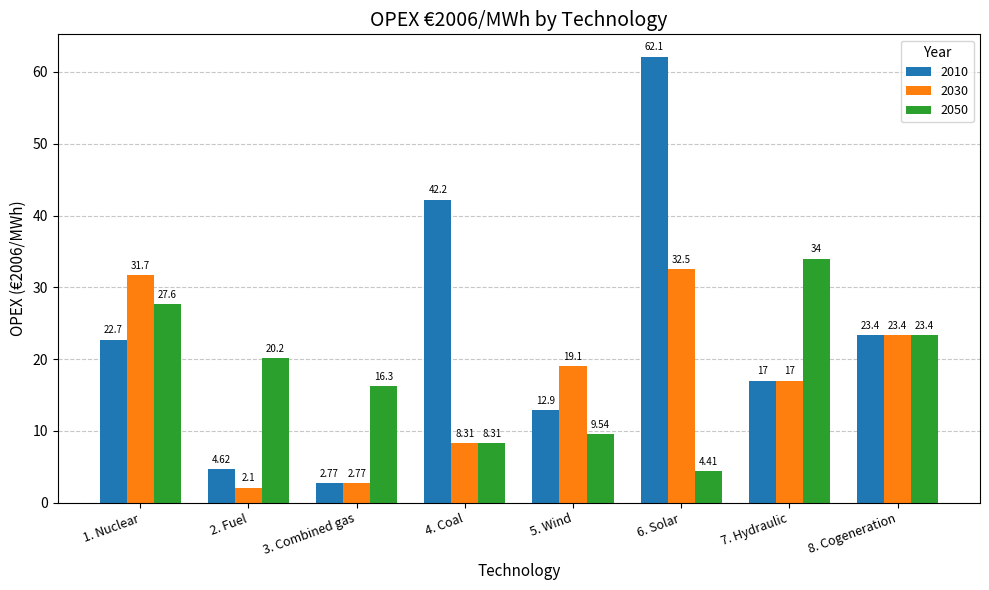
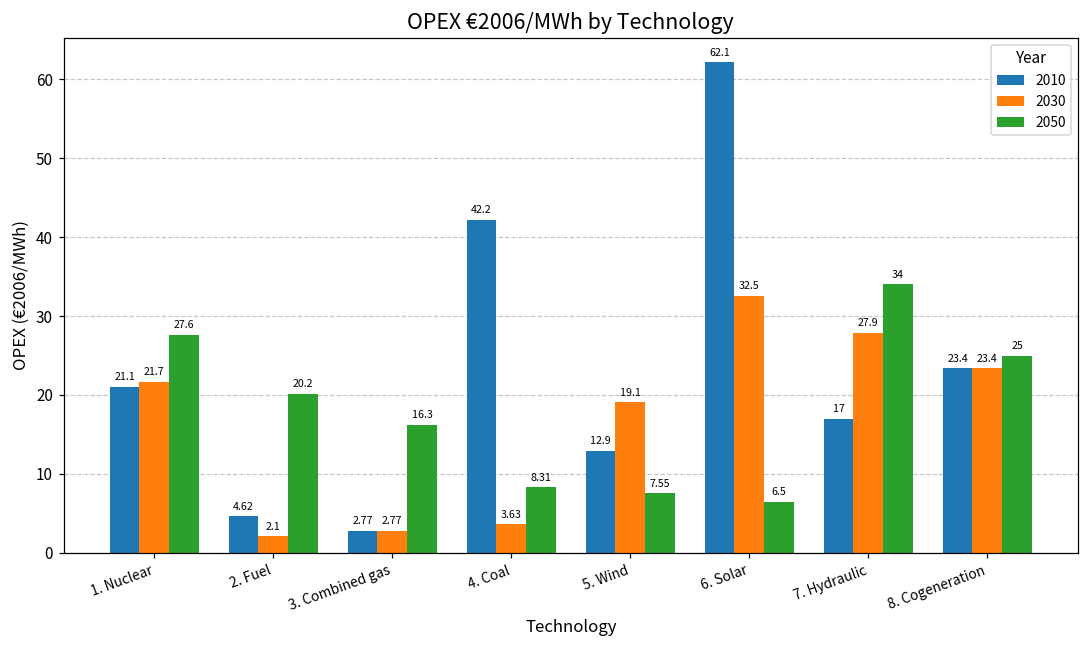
2010, 1. Nuclear: 22.7 -> 21.1
2030, 1. Nuclear: 31.7 -> 21.7
2030, 4. Coal: 8.31 -> 3.63
2050, 5. Wind: 9.54 -> 7.55
2050, 6. Solar: 4.41 -> 6.5
2030, 7. Hydraulic: 17 -> 27.9
2050, 8. Cogeneration: 23.4 -> 25
